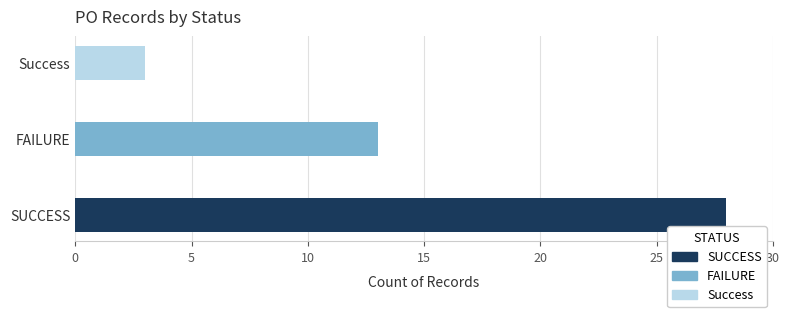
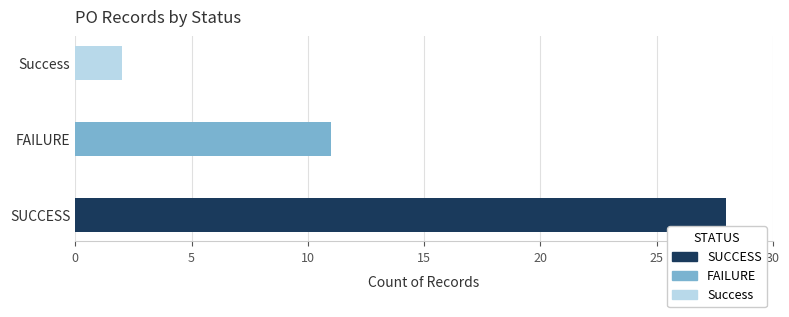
Success, Success: 3 -> 2
FAILURE, FAILURE: 13 -> 11
